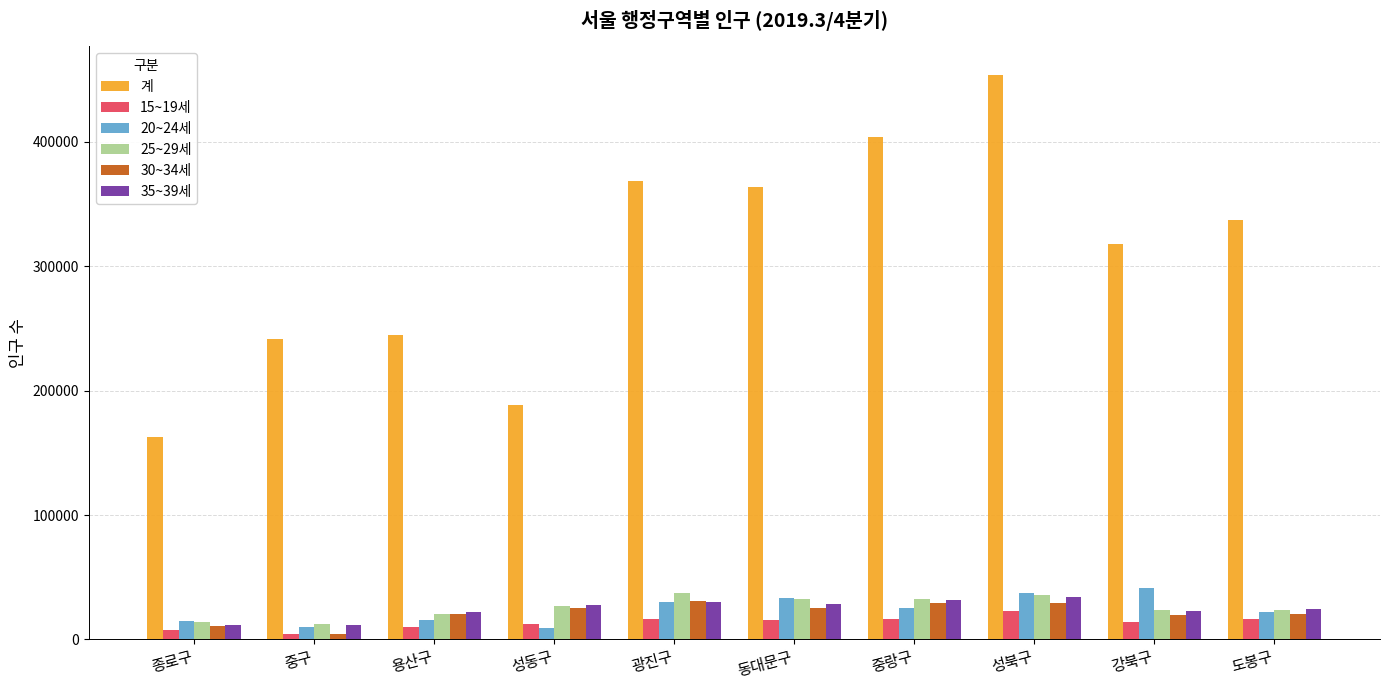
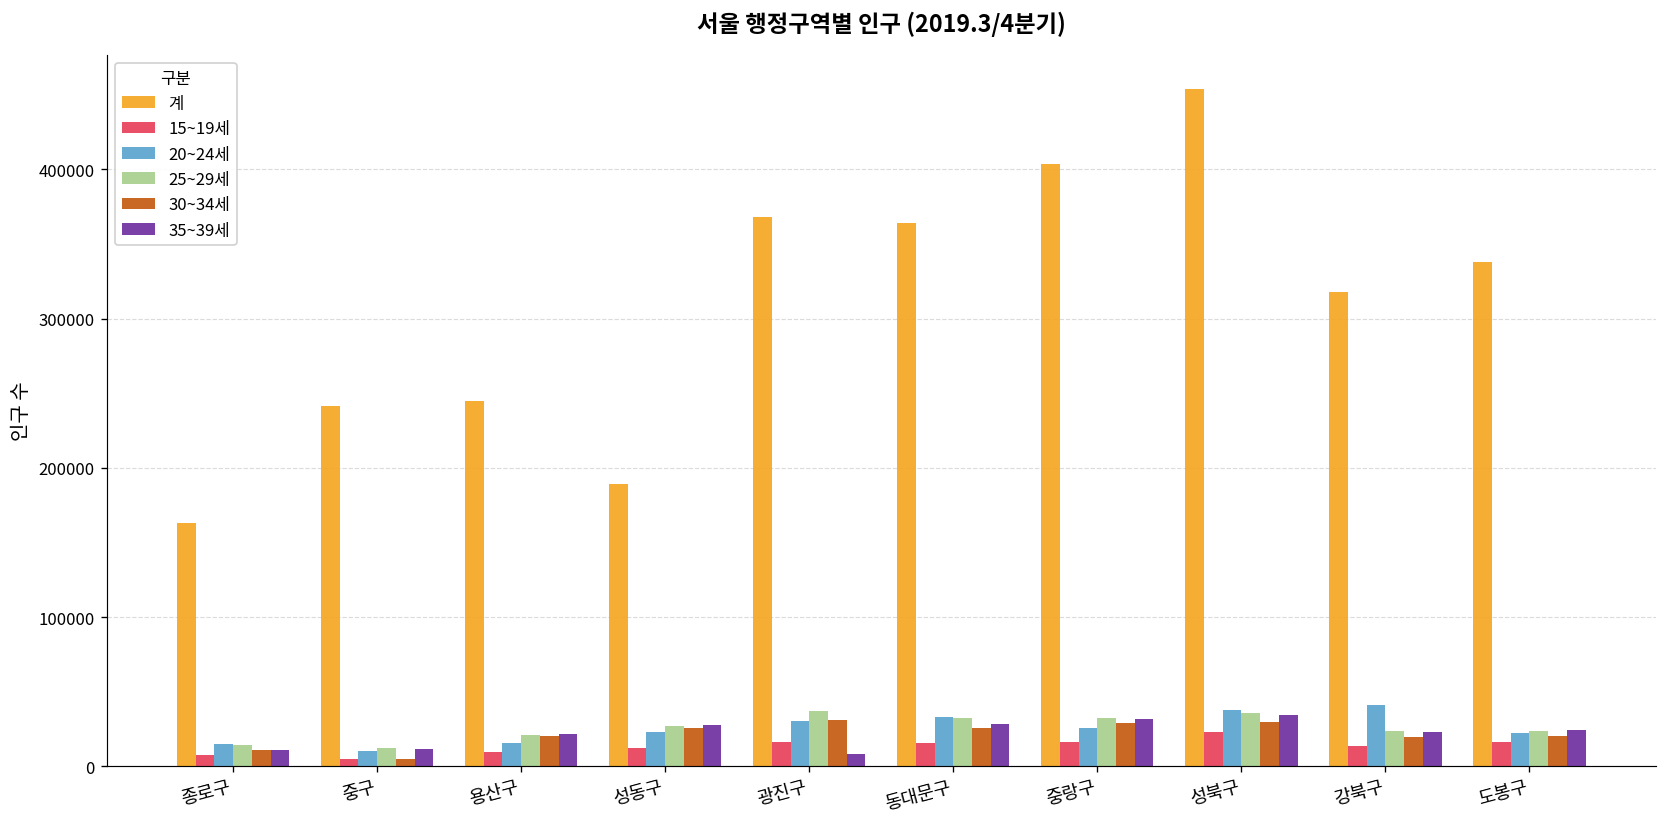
20~24세, 성동구: 9000 -> 23000
35~39세, 광진구: 30000 -> 8000
